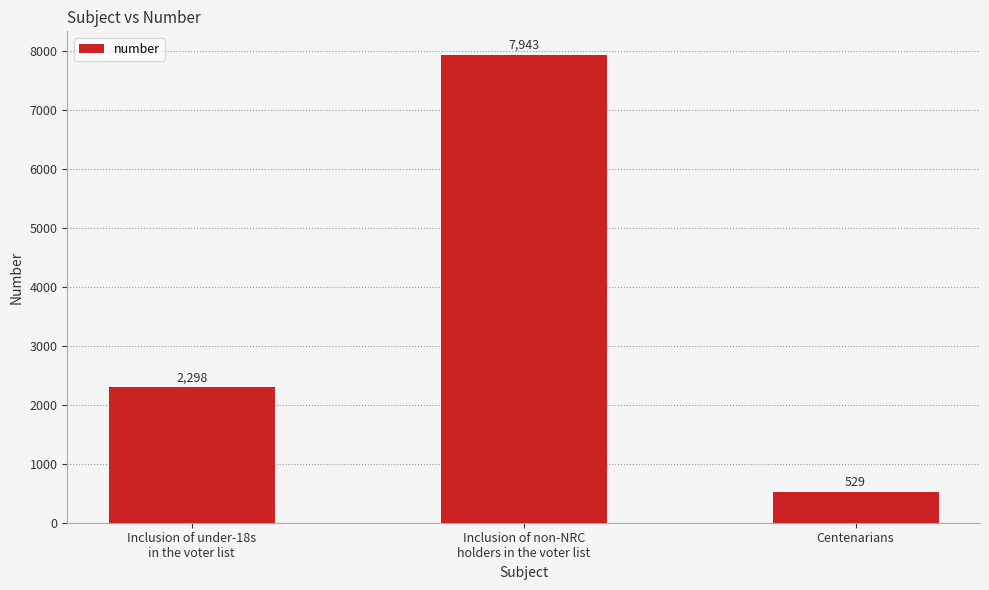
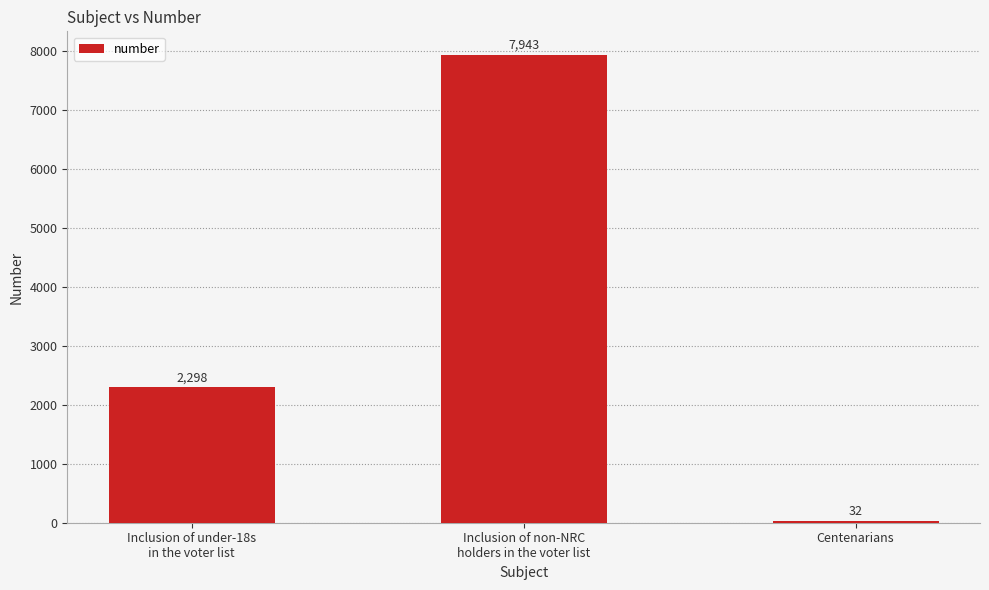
Centenarians: 529 -> 32
